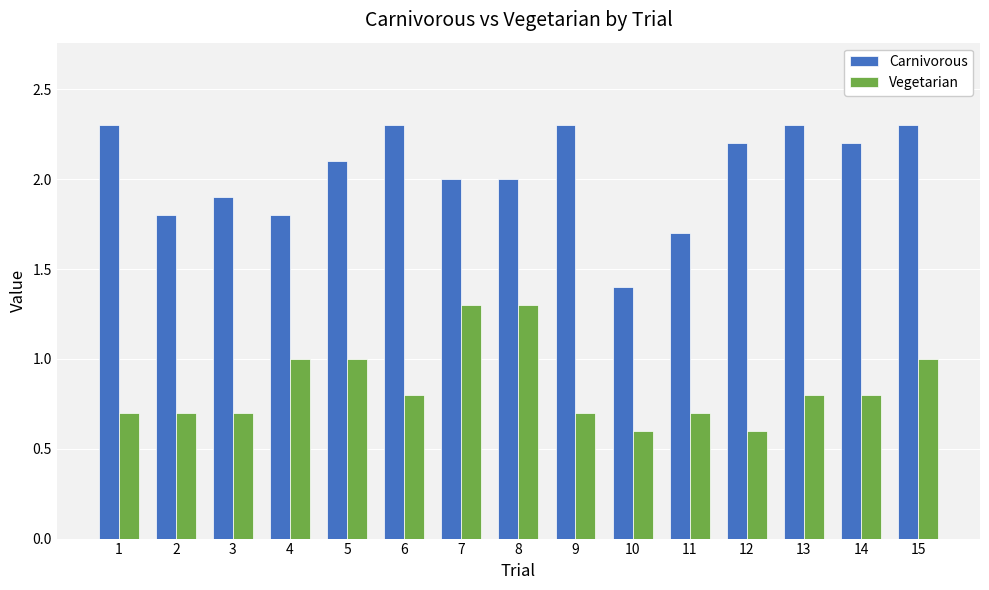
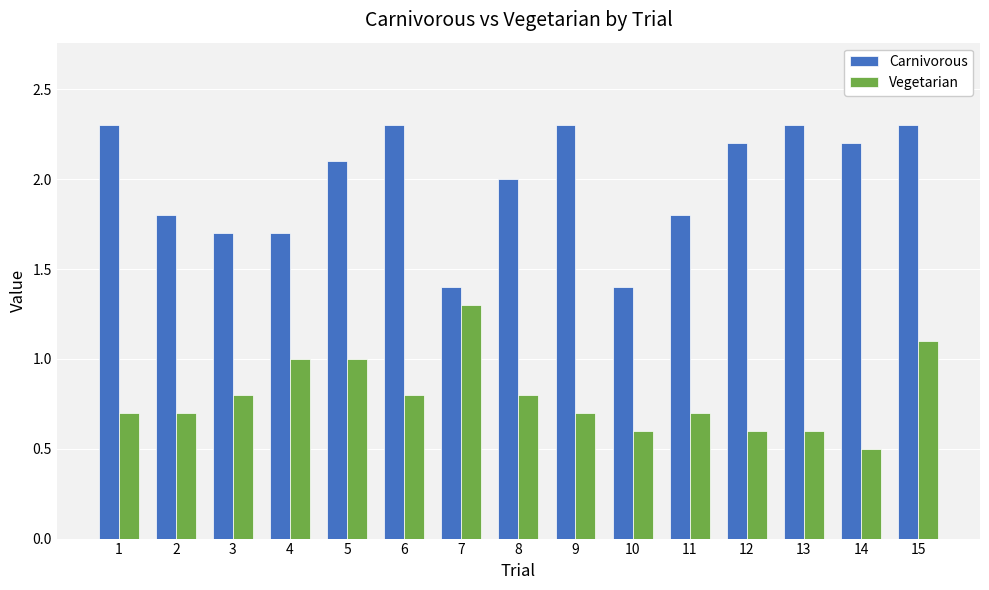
Carnivorous, 3: 1.9 -> 1.7
Vegetarian, 3: 0.7 -> 0.8
Carnivorous, 4: 1.8 -> 1.7
Carnivorous, 7: 2.0 -> 1.4
Vegetarian, 8: 1.3 -> 0.8
Carnivorous, 11: 1.7 -> 1.8
Vegetarian, 13: 0.8 -> 0.6
Vegetarian, 14: 0.8 -> 0.5
Vegetarian, 15: 1.0 -> 1.1
